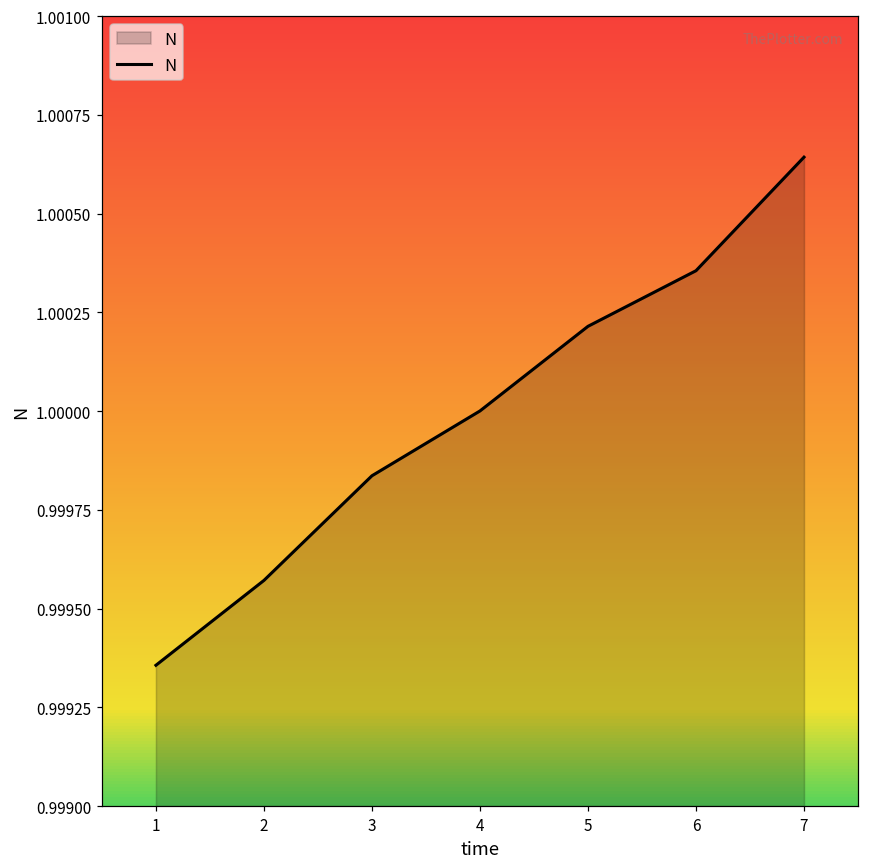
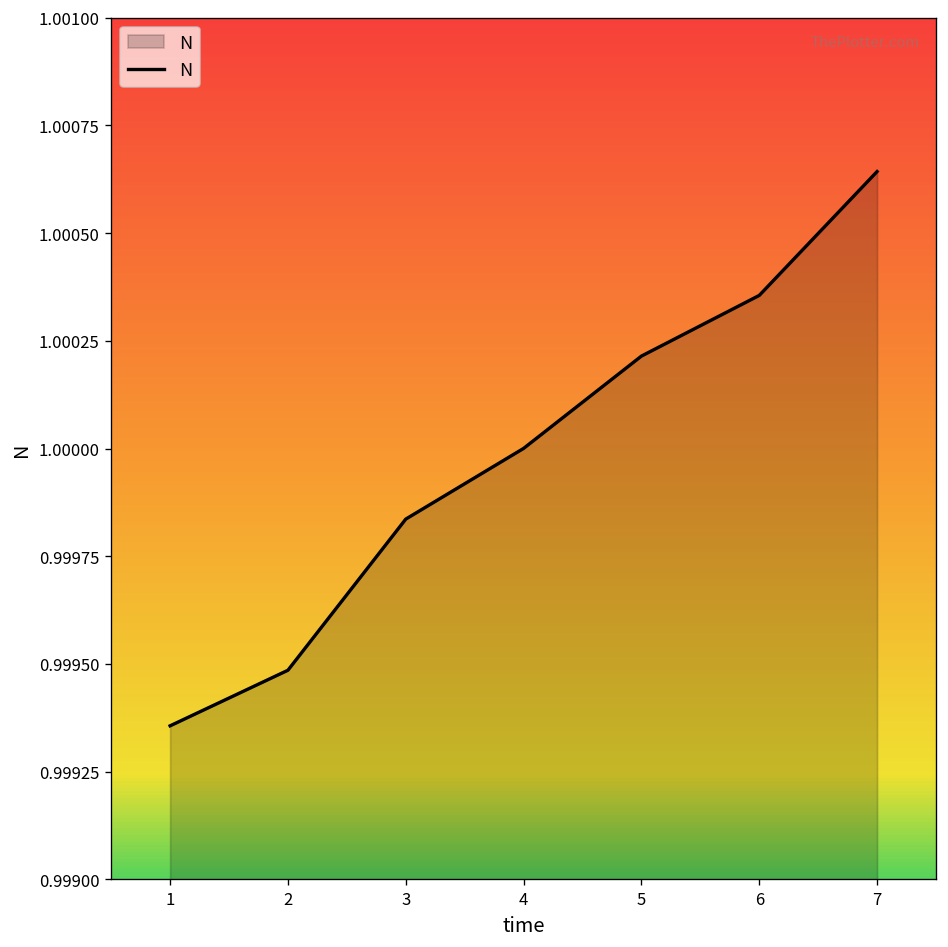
2: 0.99957 -> 0.99949
